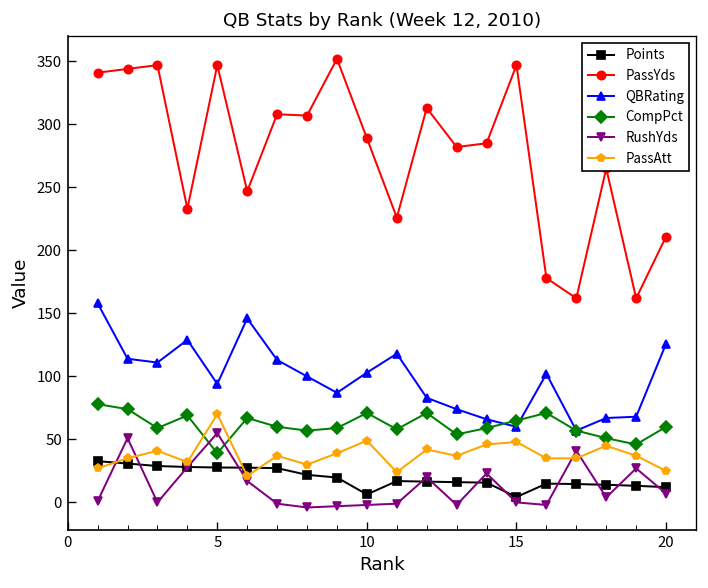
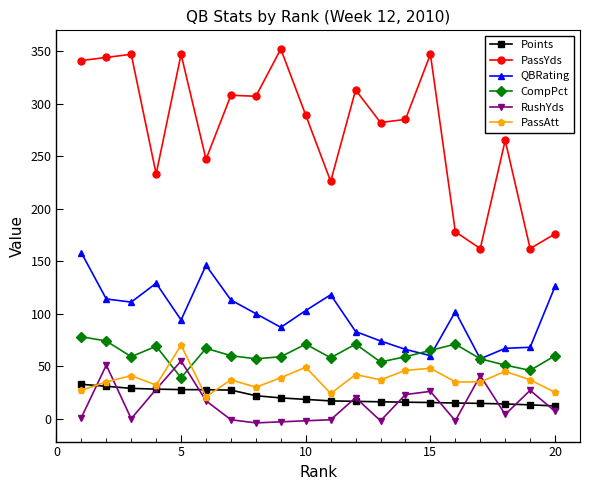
Points, 10: 6 -> 18
Points, 15: 4 -> 15
RushYds, 15: 0 -> 26
PassYds, 20: 211 -> 176
